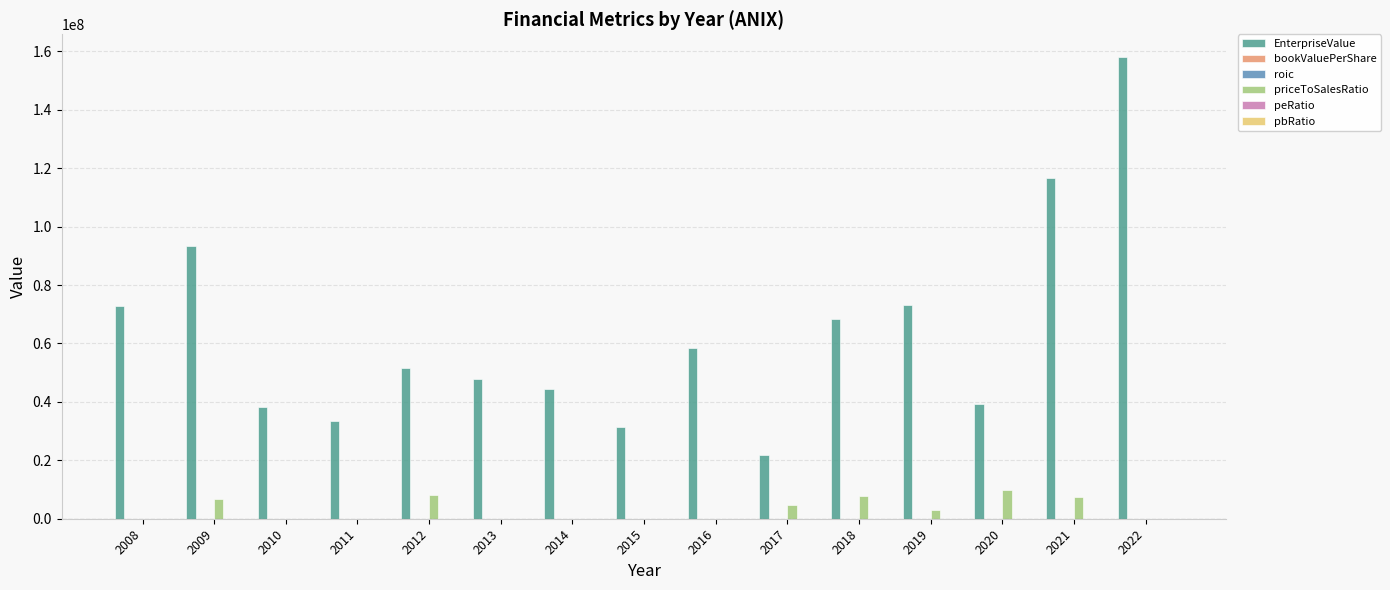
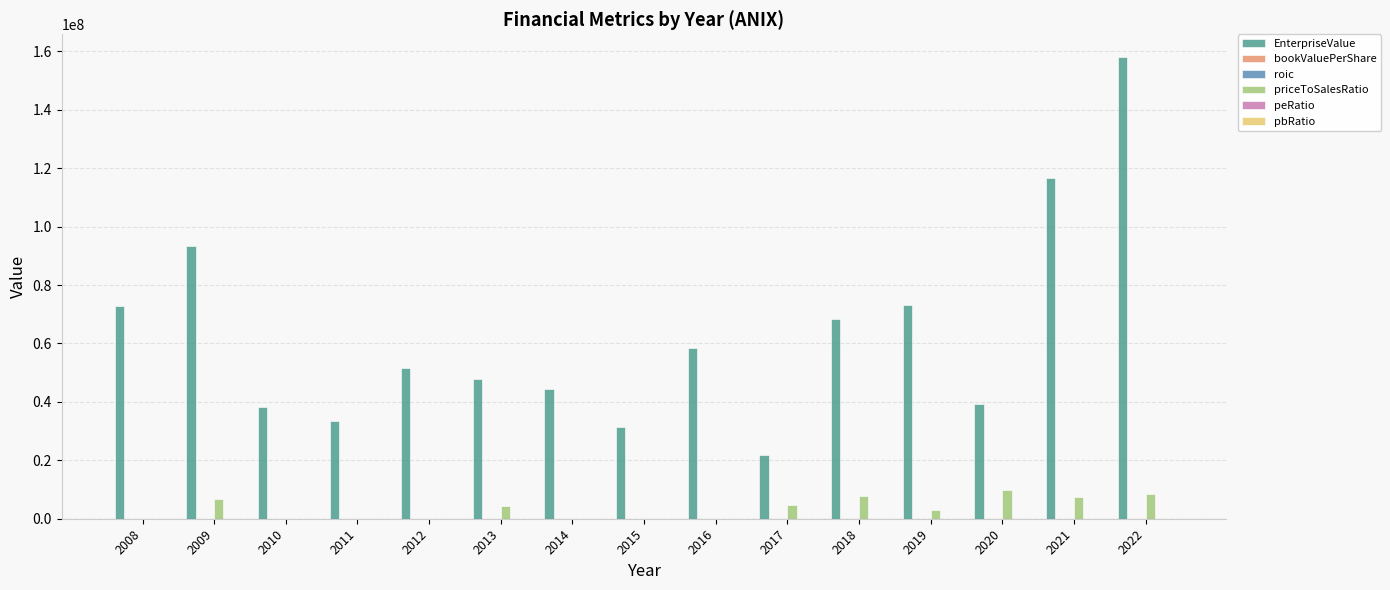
priceToSalesRatio, 2012: 8000000 -> 0
priceToSalesRatio, 2013: 0 -> 4000000
priceToSalesRatio, 2022: 0 -> 8000000
